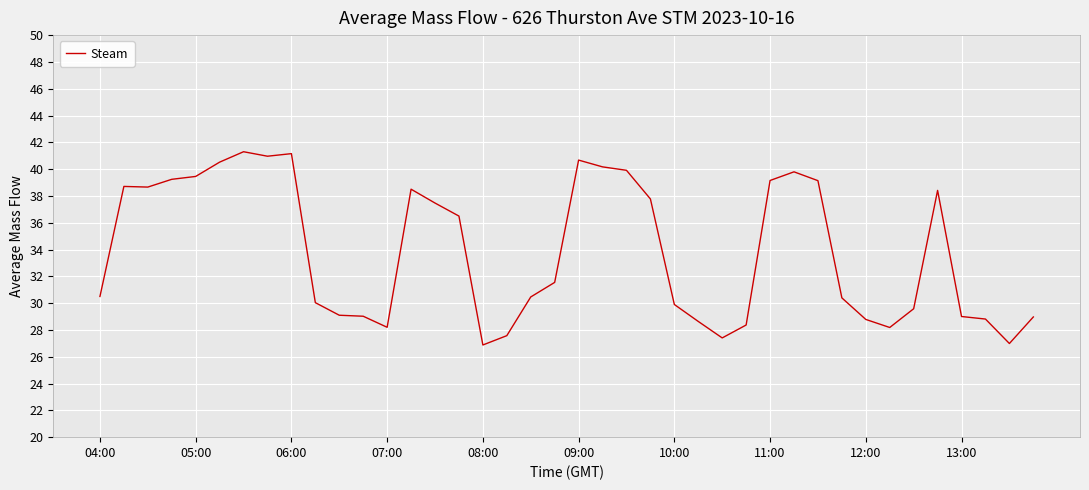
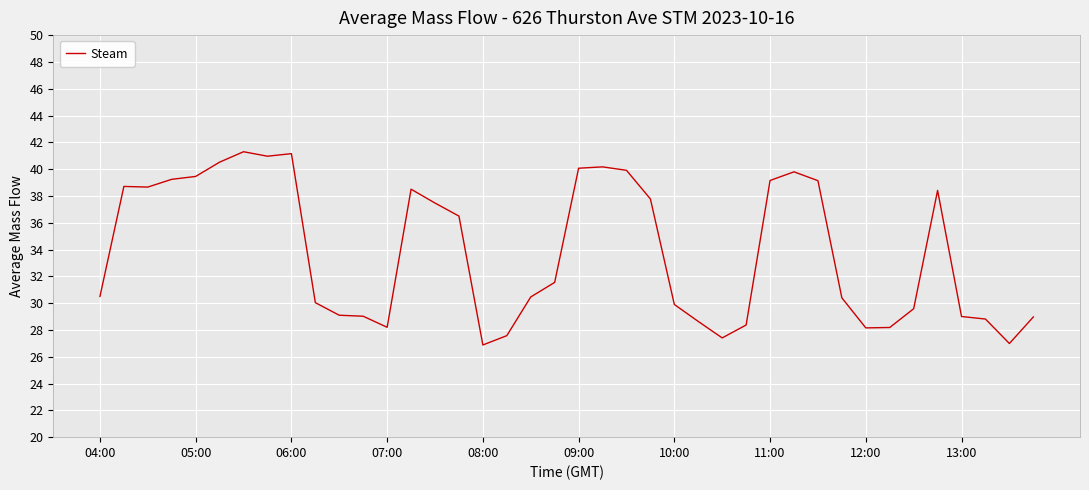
09:00: 40.7 -> 40.1
12:00: 28.8 -> 28.2
